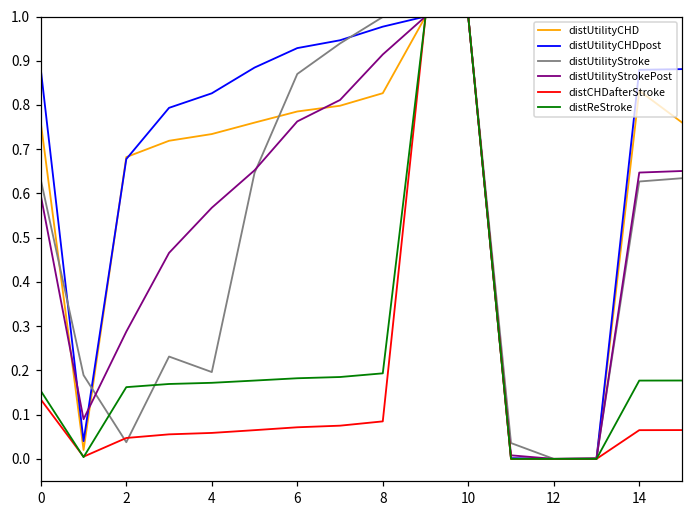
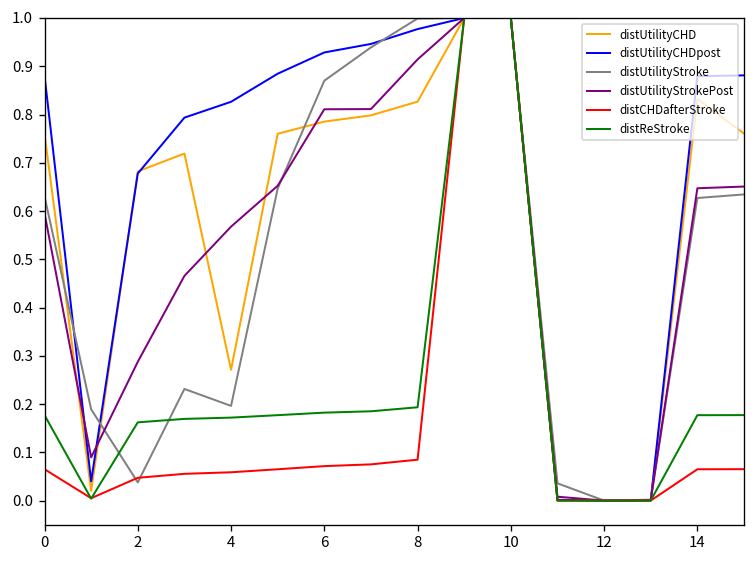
distCHDafterStroke, 0: 0.13 -> 0.07
distReStroke, 0: 0.15 -> 0.18
distUtilityCHD, 4: 0.73 -> 0.27
distUtilityStrokePost, 6: 0.76 -> 0.81
